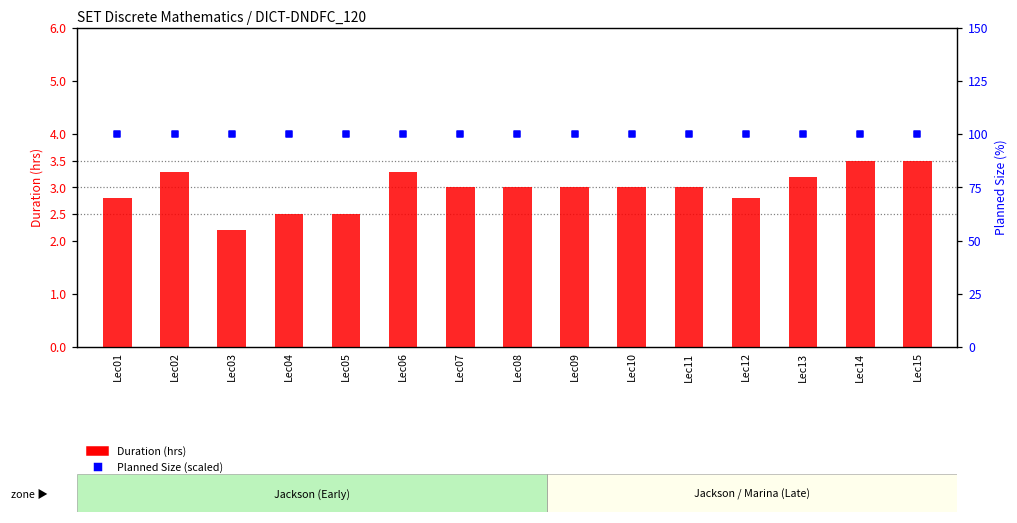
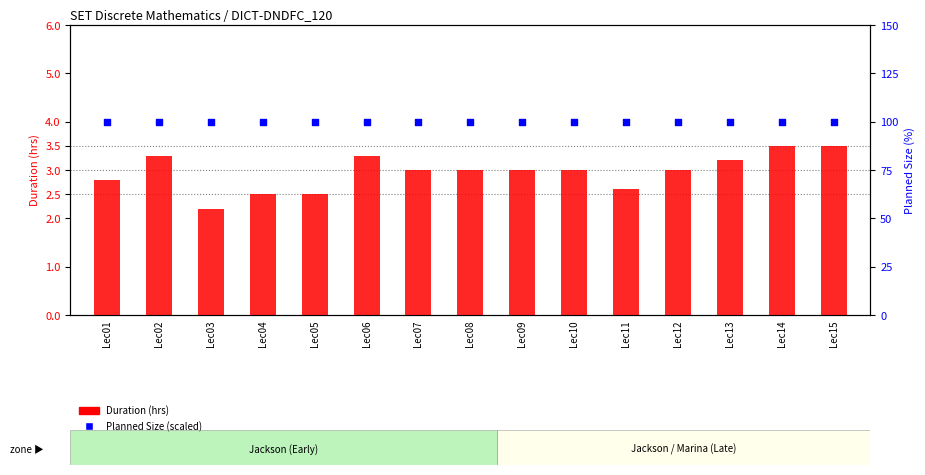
Duration (hrs), Lec11: 3.0 -> 2.6
Duration (hrs), Lec12: 2.8 -> 3.0
